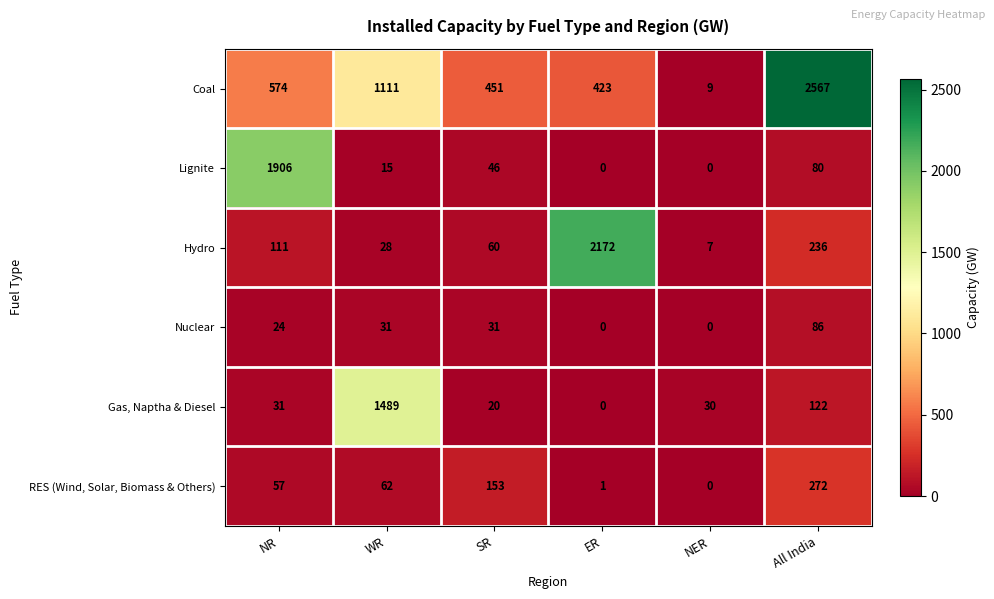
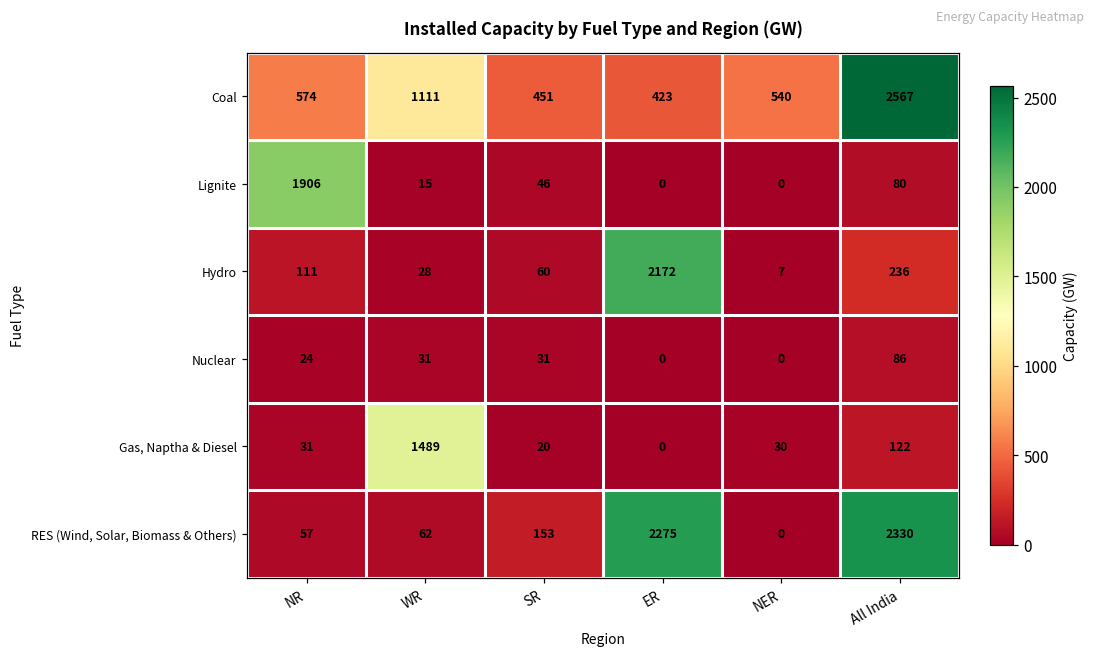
Coal, NER: 9 -> 540
RES (Wind, Solar, Biomass & Others), ER: 1 -> 2275
RES (Wind, Solar, Biomass & Others), All India: 272 -> 2330
